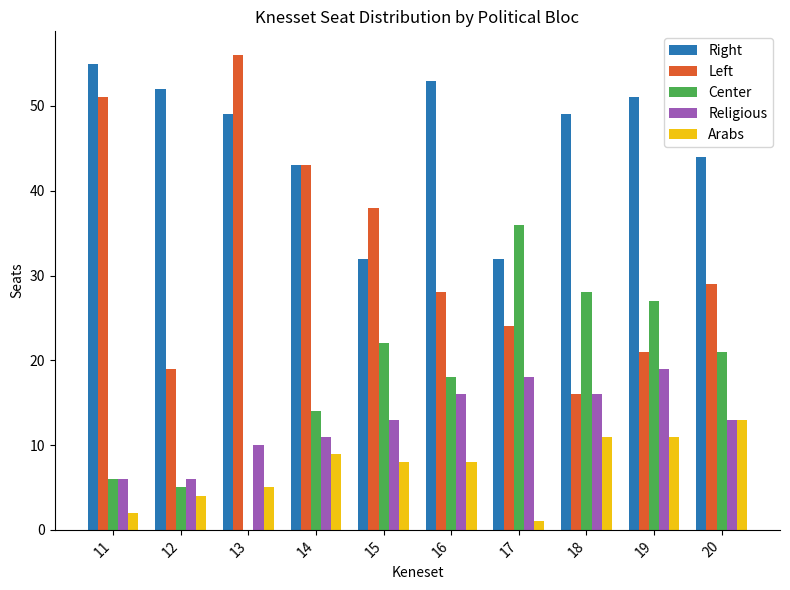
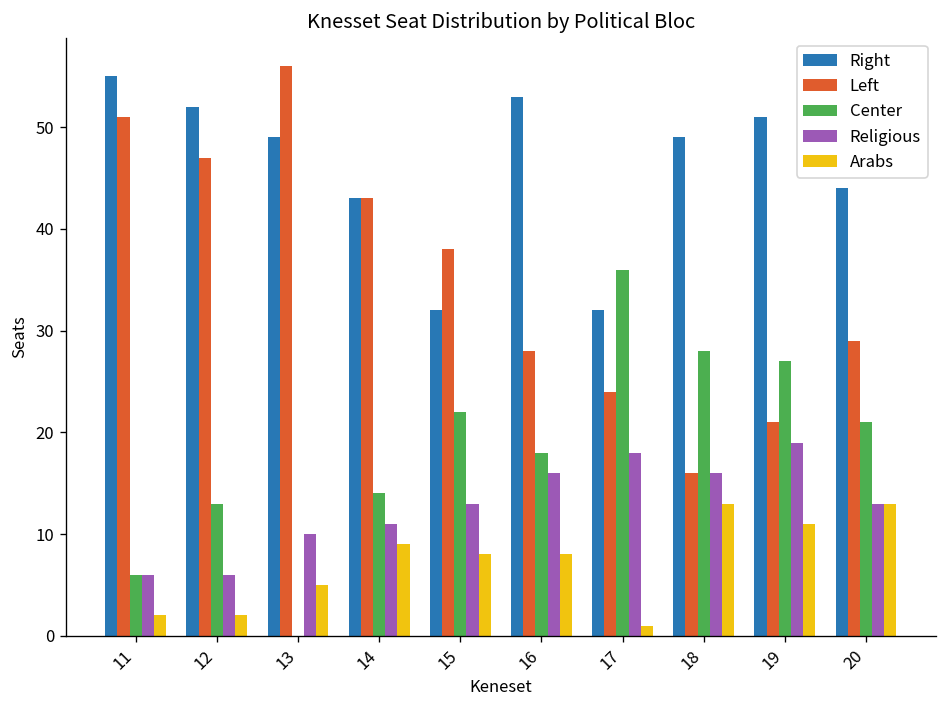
Left, 12: 19 -> 47
Center, 12: 5 -> 13
Arabs, 12: 4 -> 2
Arabs, 18: 11 -> 13
